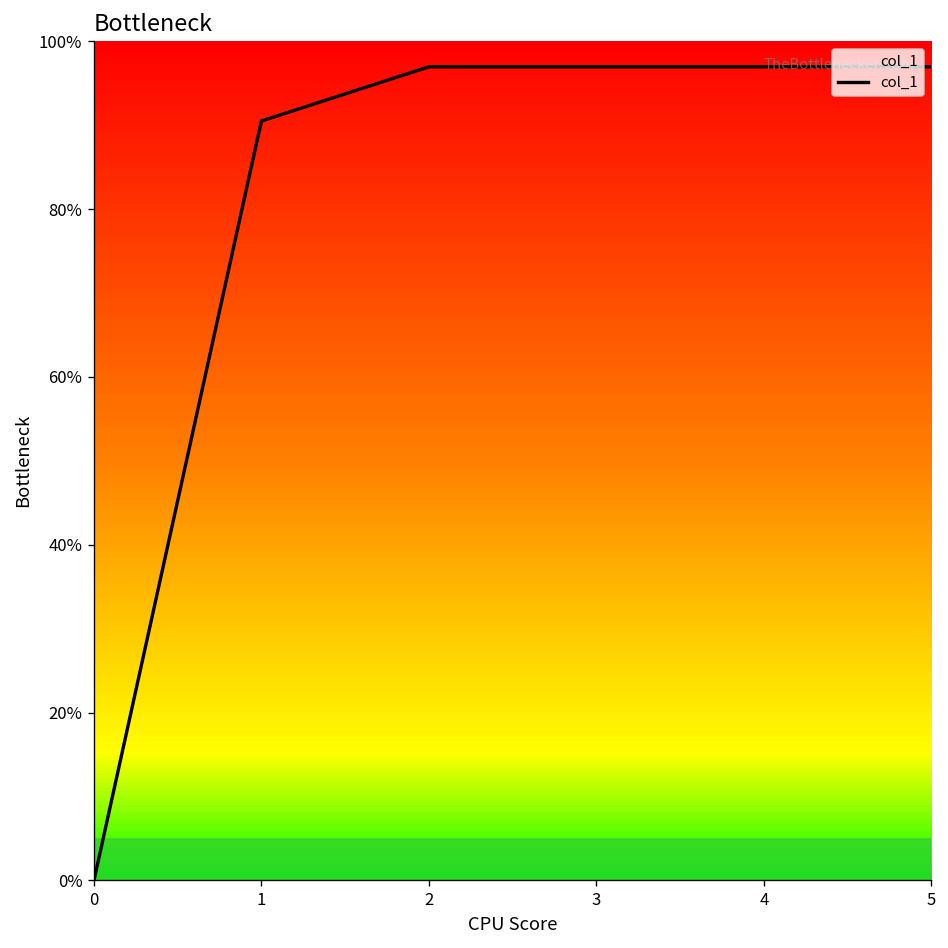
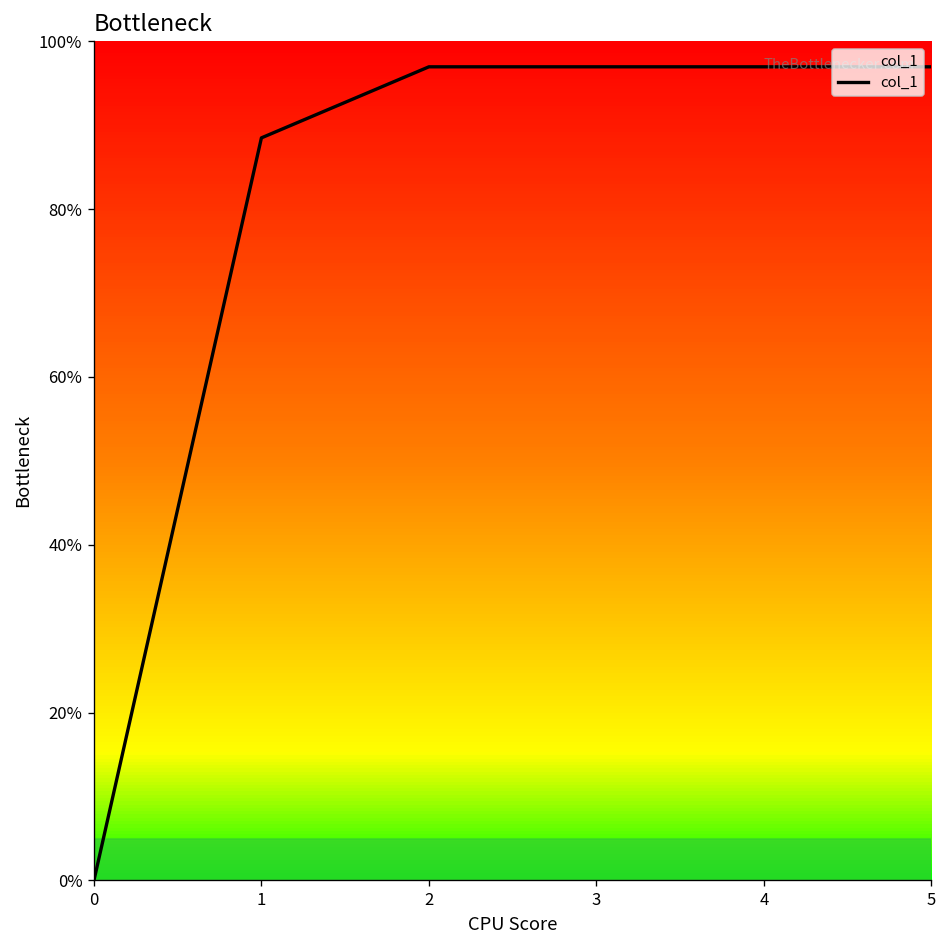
1: 90% -> 88%
